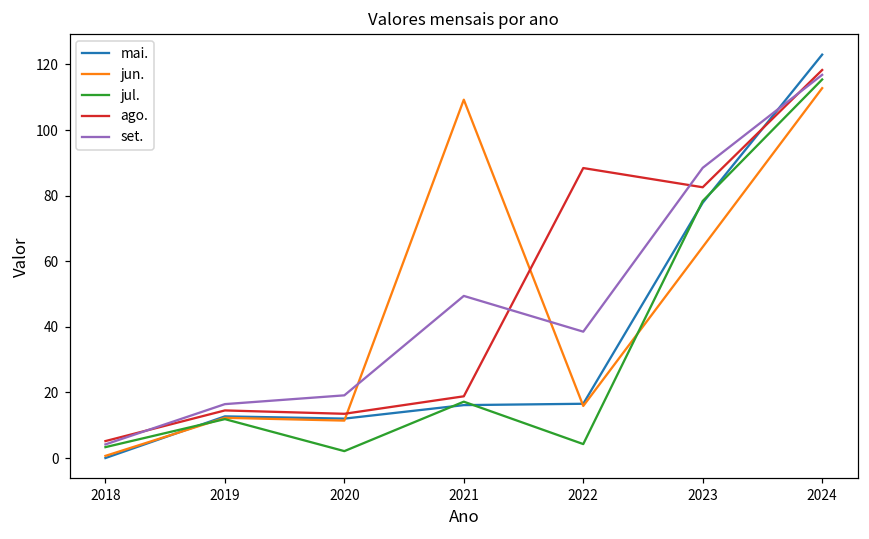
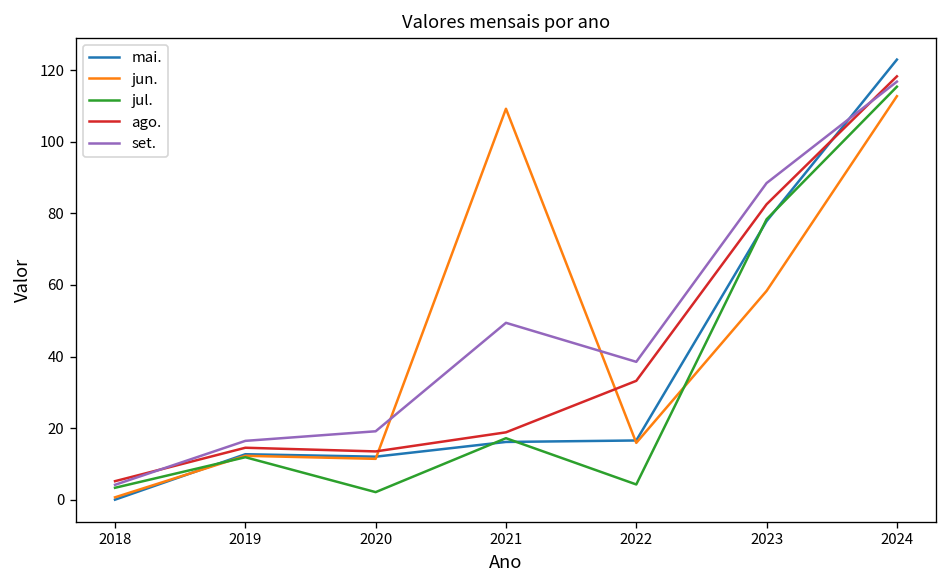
ago., 2022: 88 -> 33
jun., 2023: 64 -> 58
